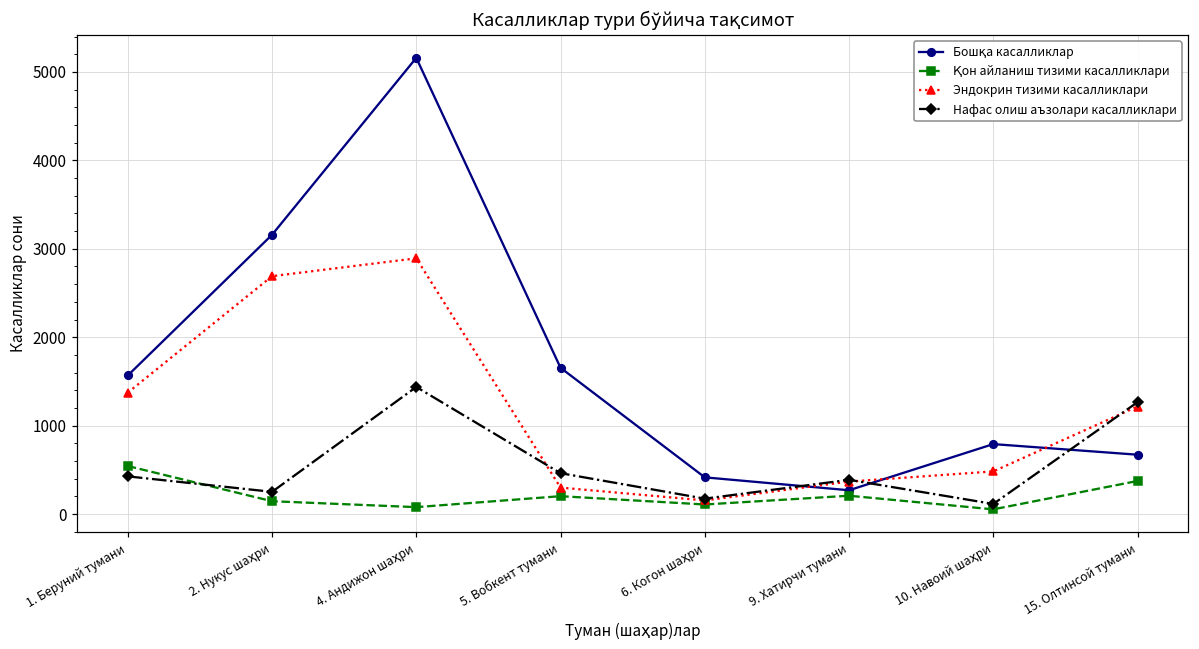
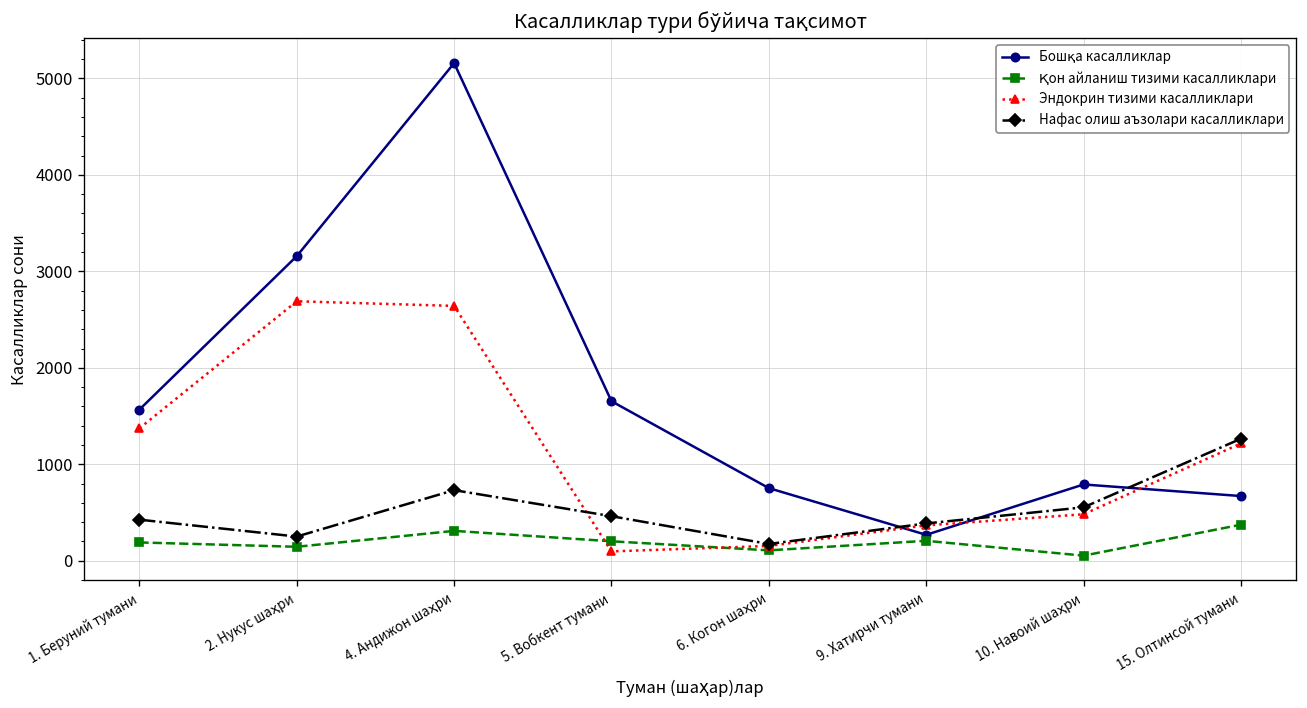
Қон айланиш тизими касалликлари, 1. Беруний тумани: 500 -> 200
Қон айланиш тизими касалликлари, 4. Андижон шаҳри: 100 -> 300
Эндокрин тизими касалликлари, 4. Андижон шаҳри: 2900 -> 2600
Нафас олиш аъзолари касалликлари, 4. Андижон шаҳри: 1400 -> 700
Эндокрин тизими касалликлари, 5. Вобкент тумани: 300 -> 100
Бошқа касалликлар, 6. Когон шаҳри: 400 -> 800
Нафас олиш аъзолари касалликлари, 10. Навоий шаҳри: 100 -> 600
